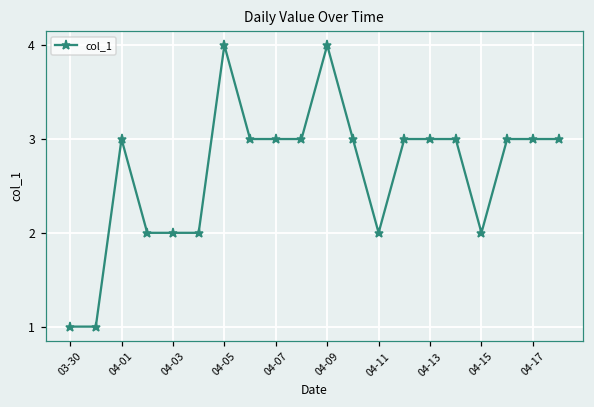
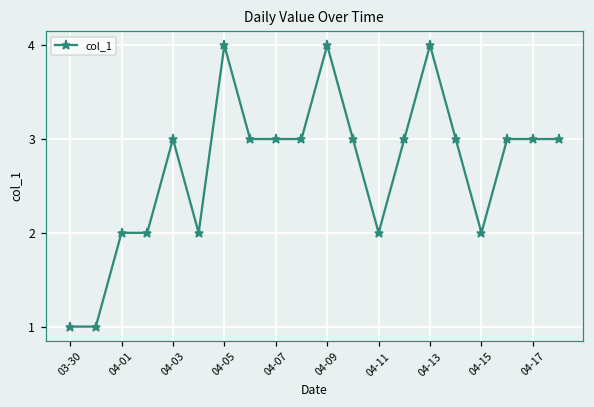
04-01: 3 -> 2
04-03: 2 -> 3
04-13: 3 -> 4
